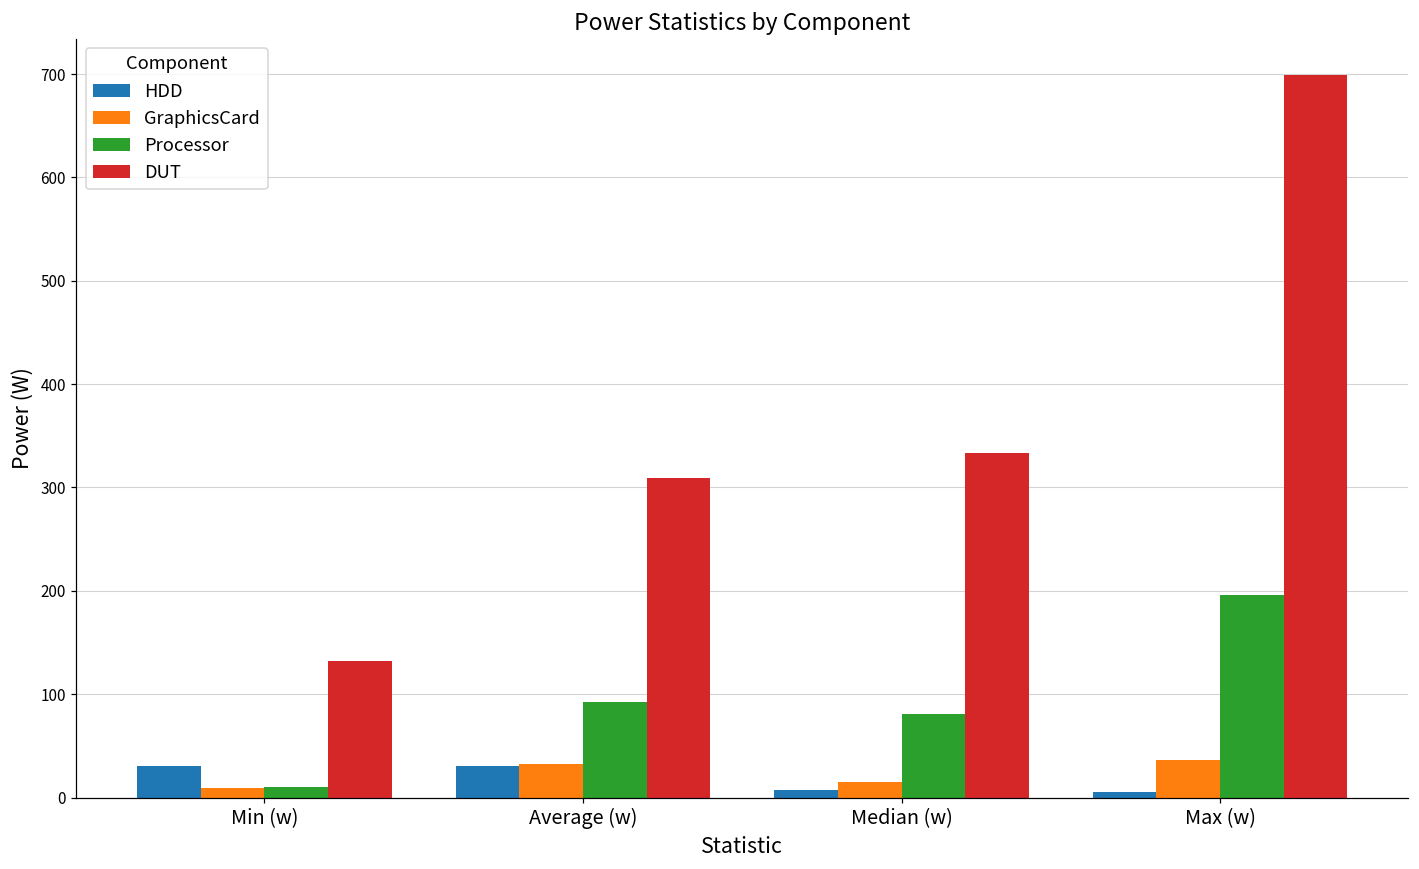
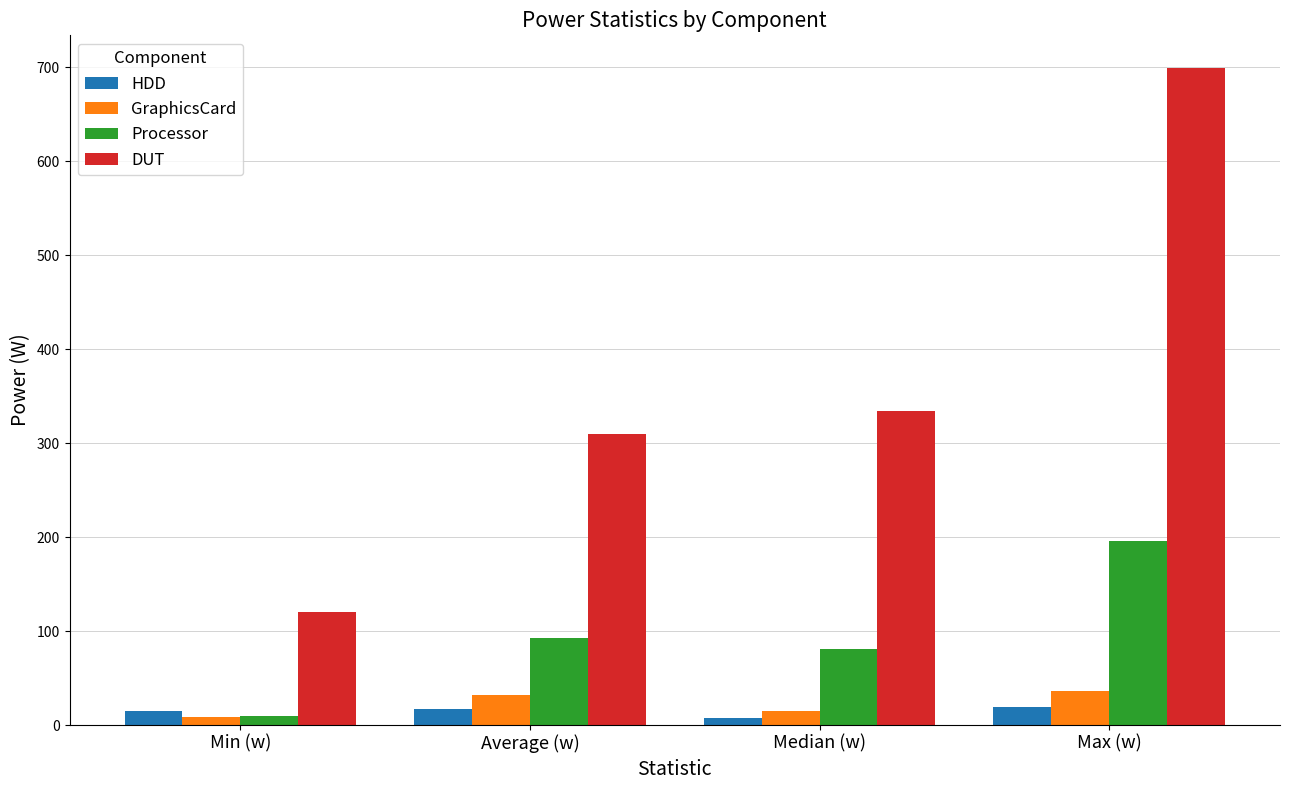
HDD, Min (w): 30 -> 20
DUT, Min (w): 130 -> 120
HDD, Average (w): 30 -> 20
HDD, Max (w): 10 -> 20
